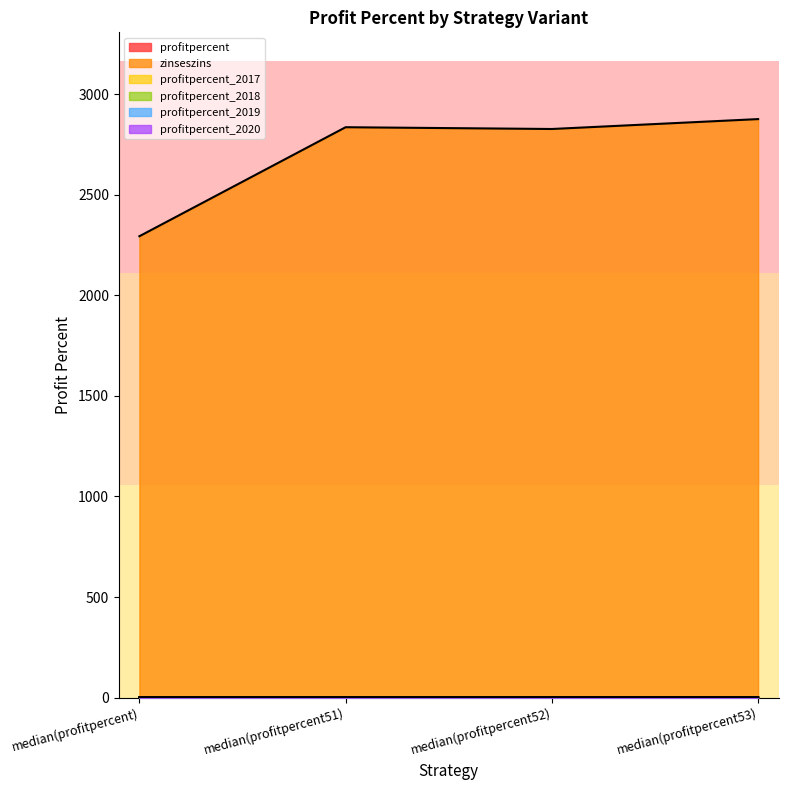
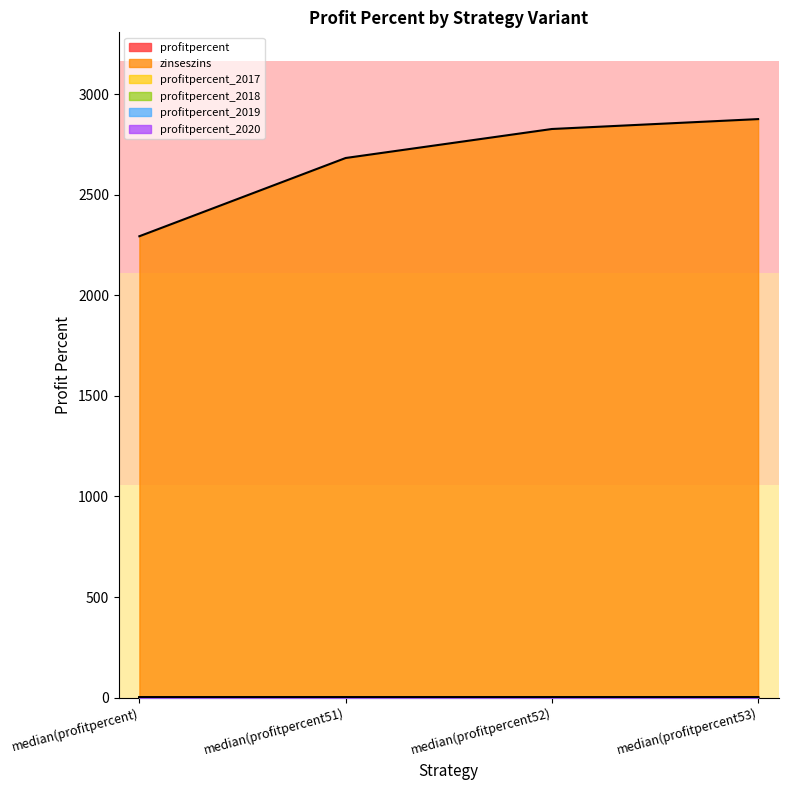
zinseszins, median(profitpercent51): 2840 -> 2680
